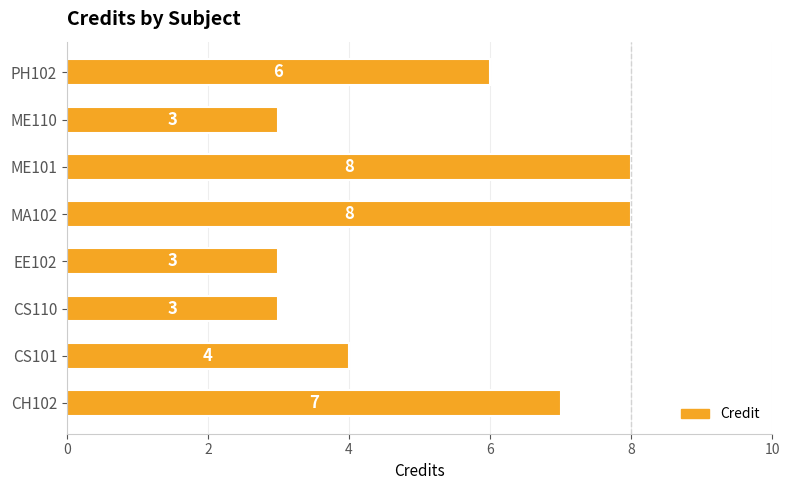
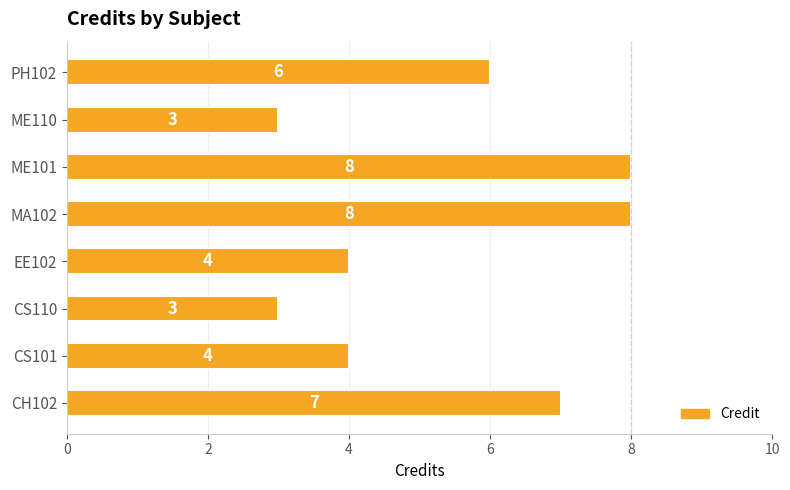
EE102: 3 -> 4
